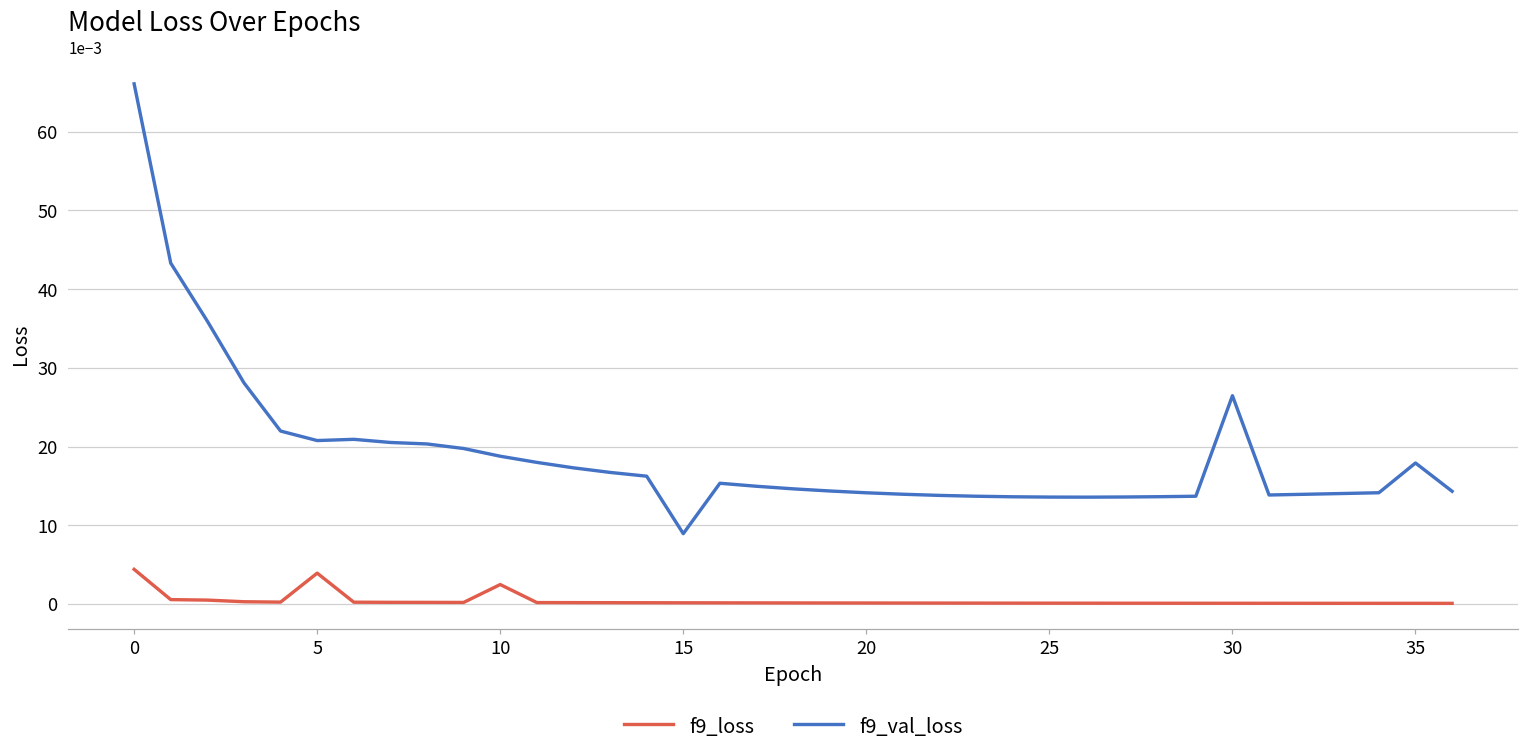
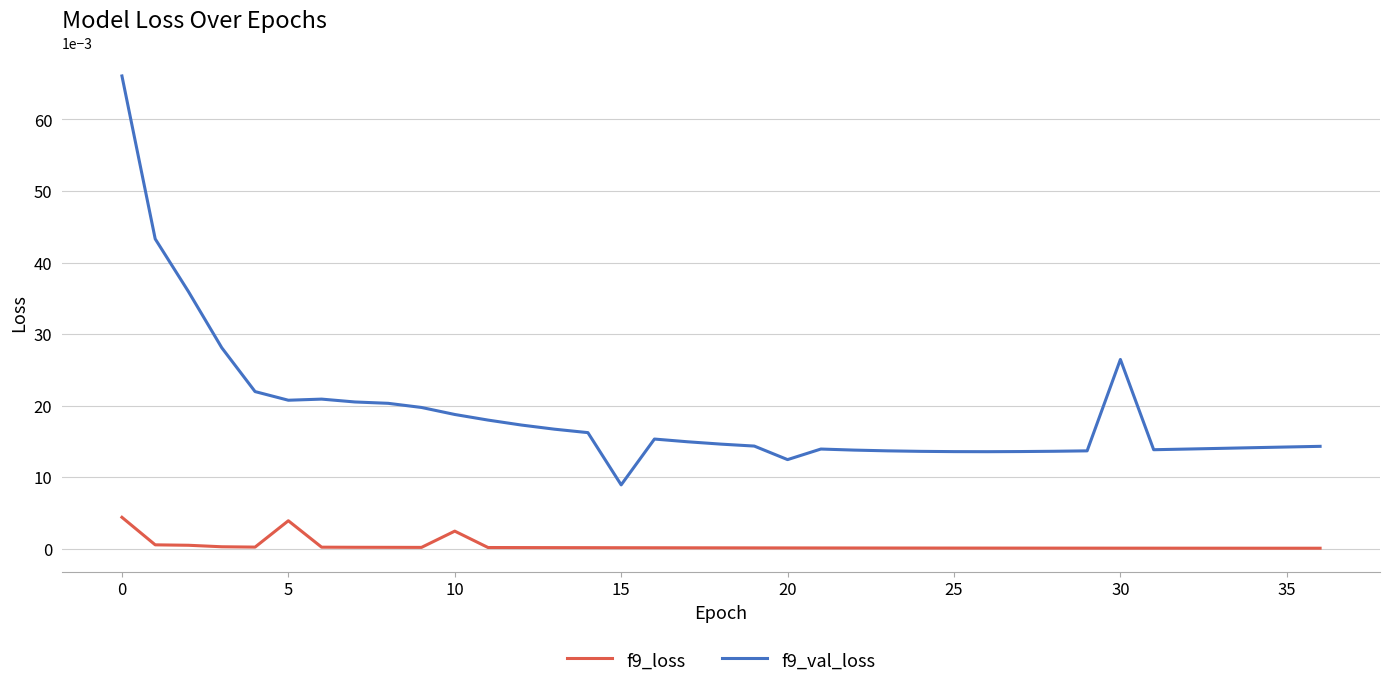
f9_val_loss, 20: 0.014 -> 0.012
f9_val_loss, 35: 0.018 -> 0.014
